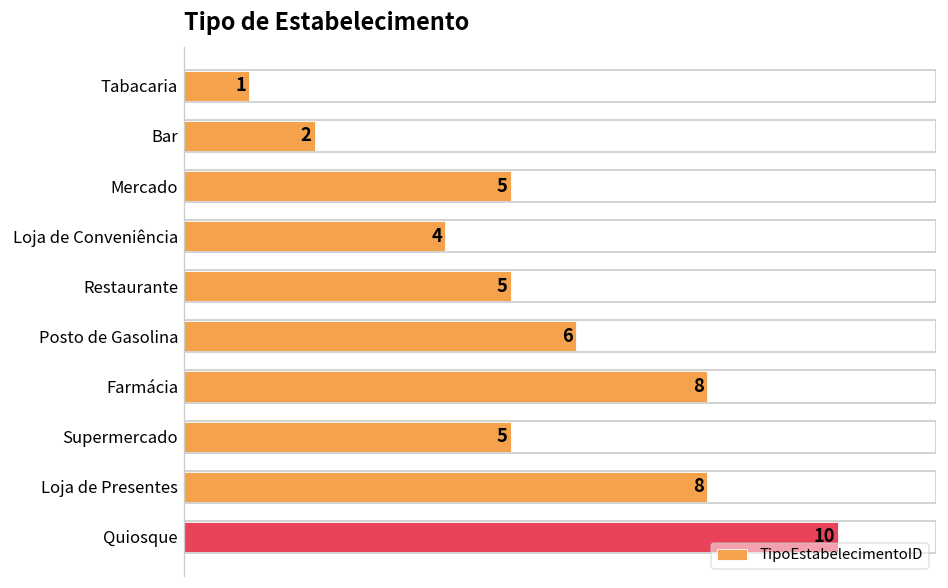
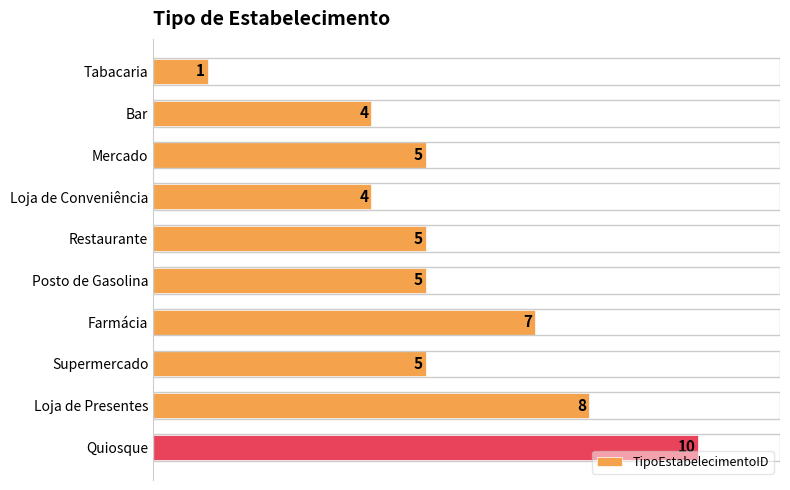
Bar: 2 -> 4
Posto de Gasolina: 6 -> 5
Farmácia: 8 -> 7
